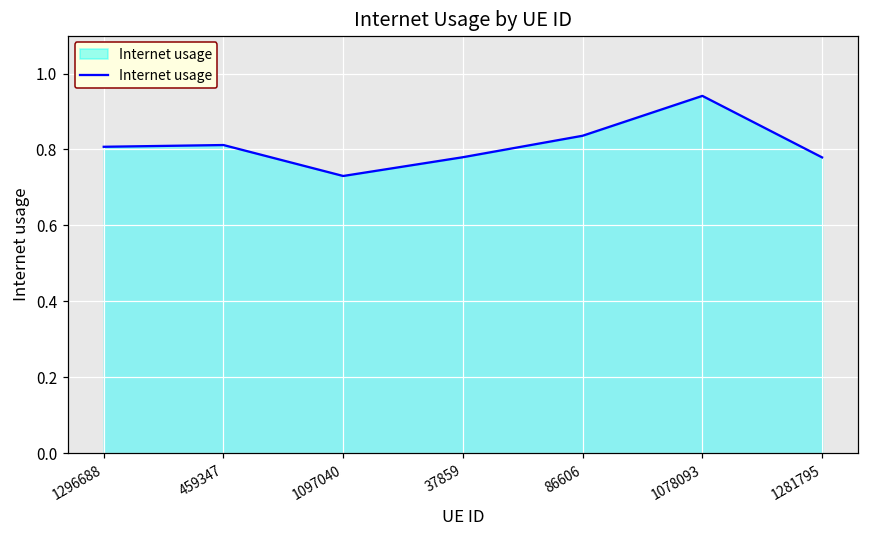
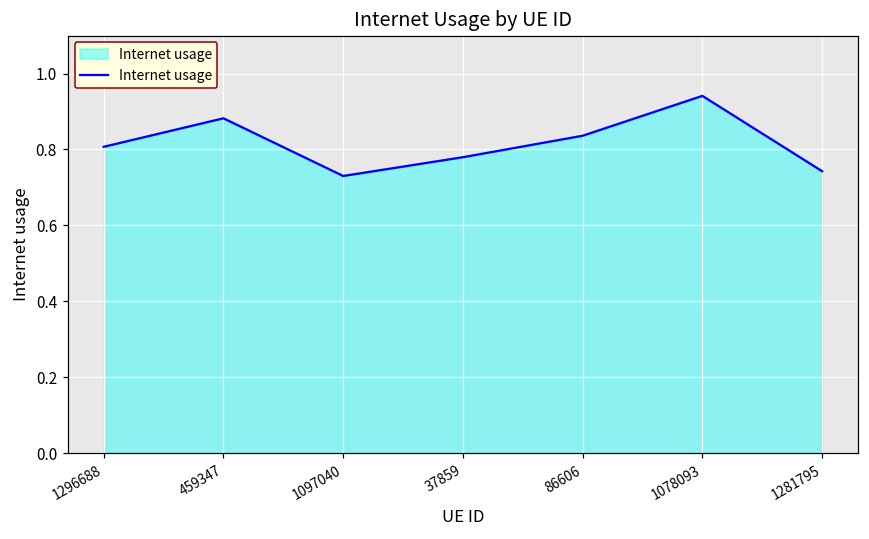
459347: 0.81 -> 0.88
1281795: 0.78 -> 0.74
